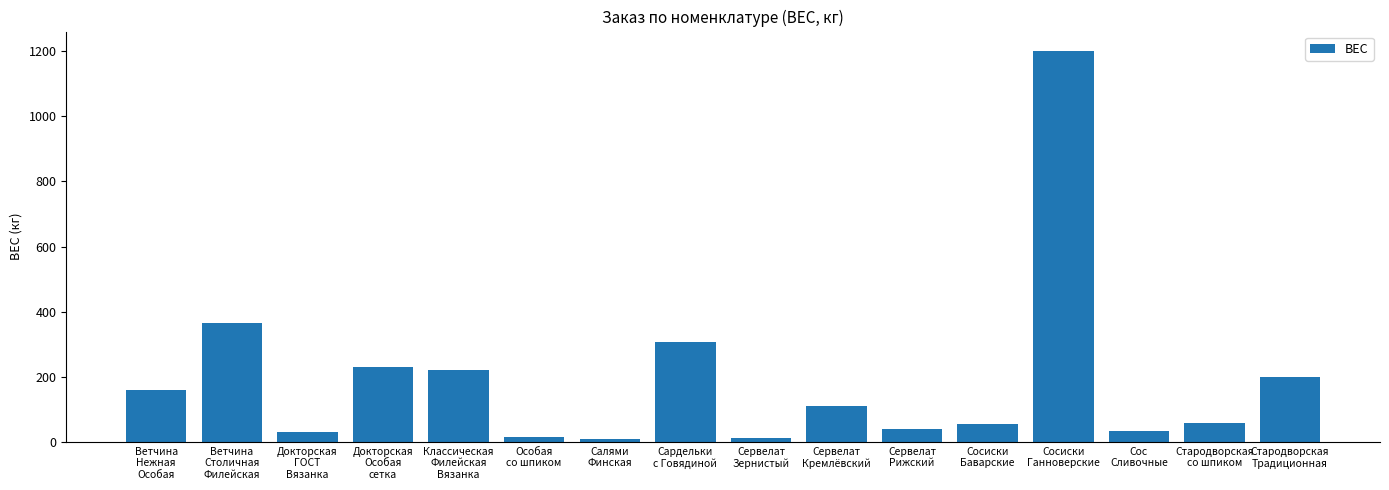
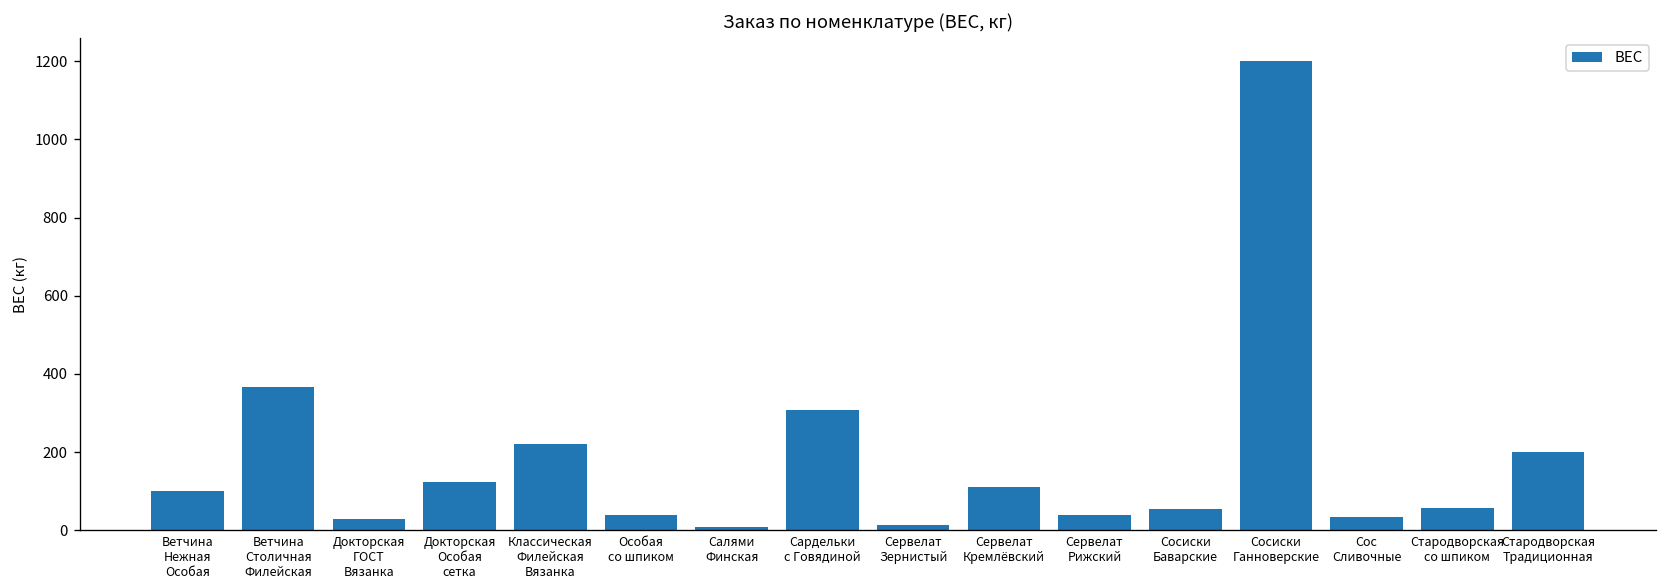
Ветчина Нежная Особая: 160 -> 100
Докторская Особая сетка: 230 -> 120
Особая со шпиком: 20 -> 40
